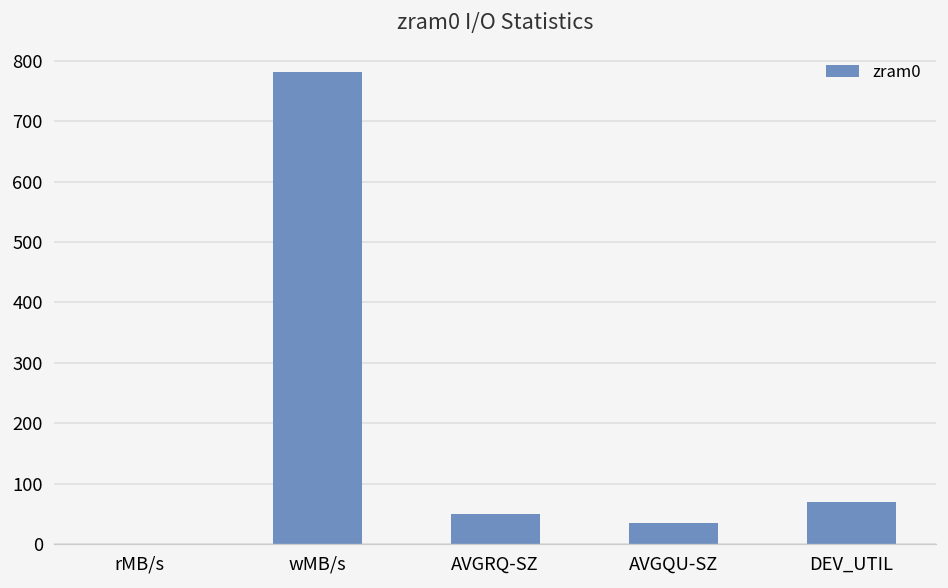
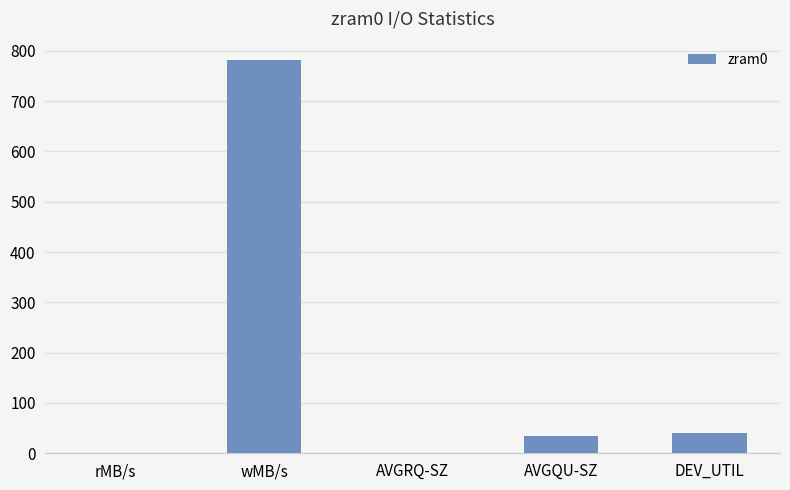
AVGRQ-SZ: 50 -> 0
DEV_UTIL: 70 -> 40
